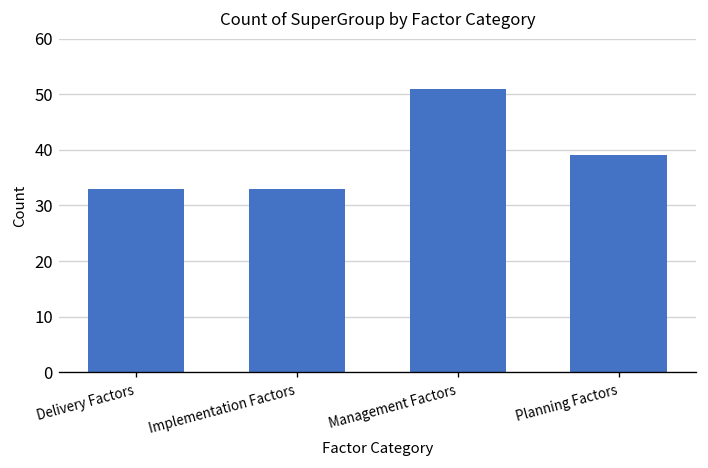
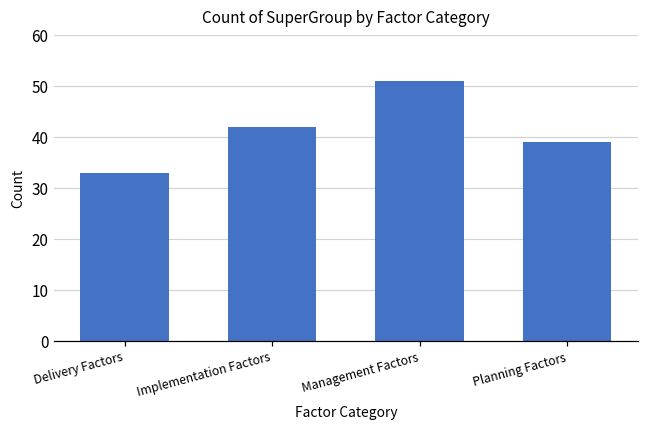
Implementation Factors: 33 -> 42
